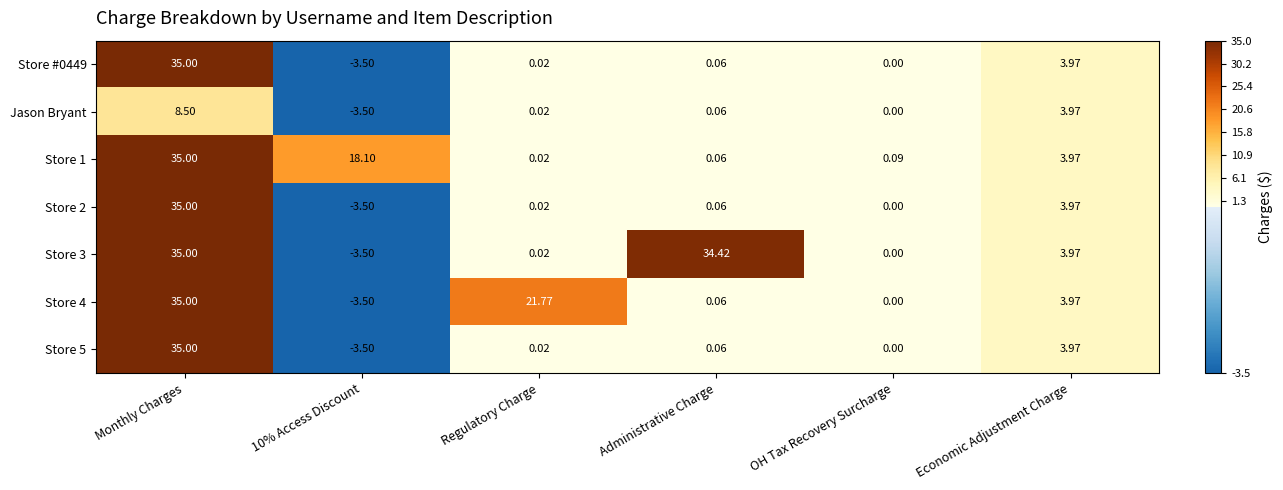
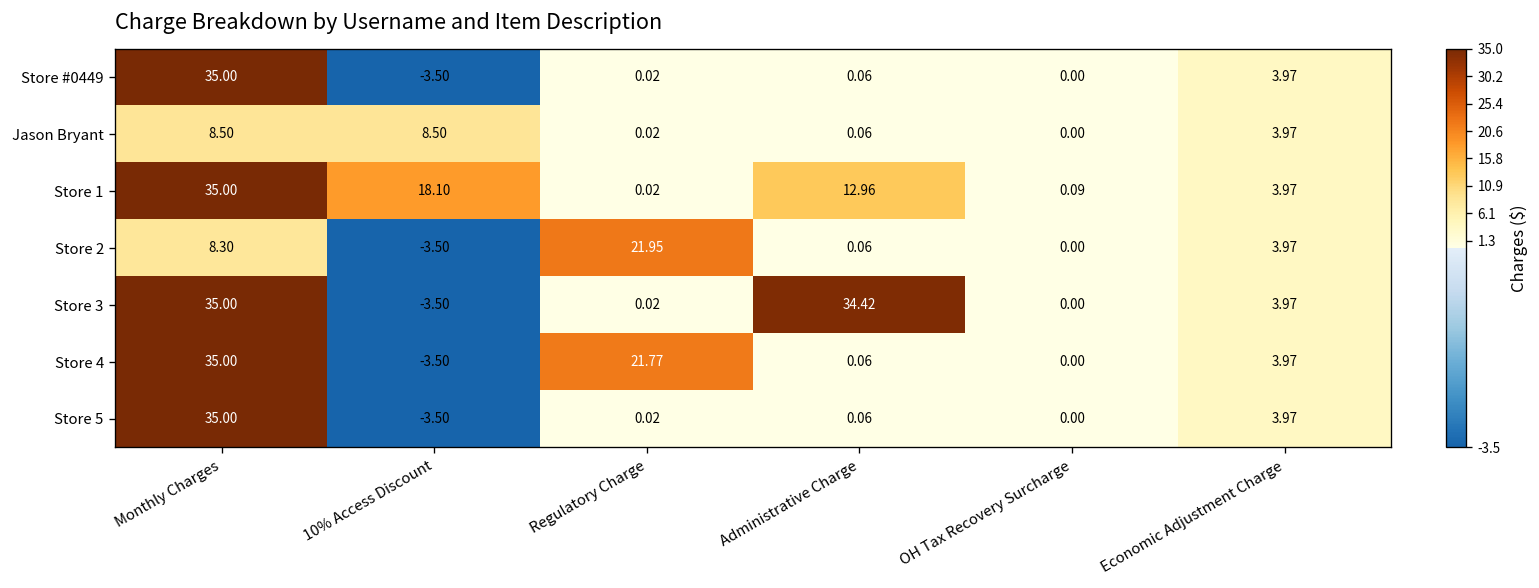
Jason Bryant, 10% Access Discount: -3.50 -> 8.50
Store 1, Administrative Charge: 0.06 -> 12.96
Store 2, Monthly Charges: 35.00 -> 8.30
Store 2, Regulatory Charge: 0.02 -> 21.95
